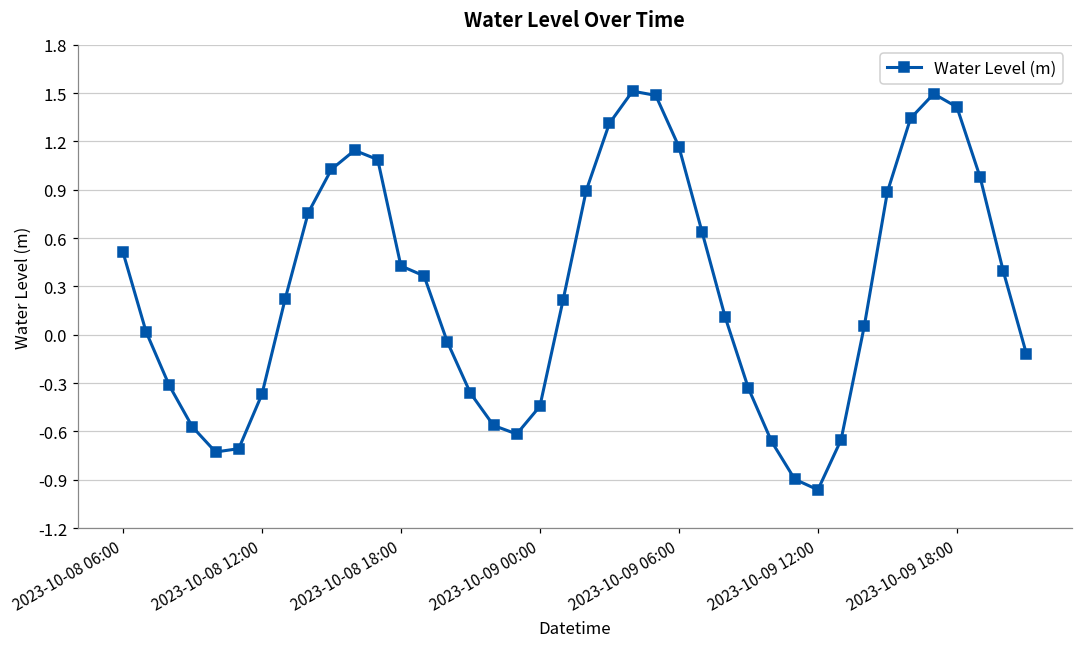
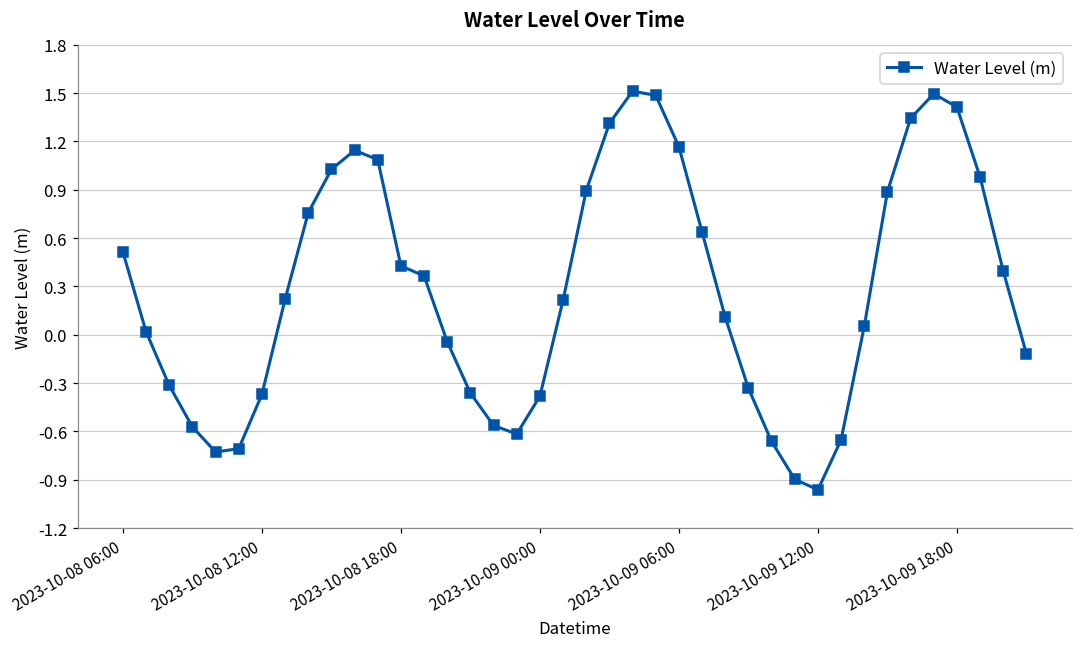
2023-10-09 00:00: -0.44 -> -0.38
